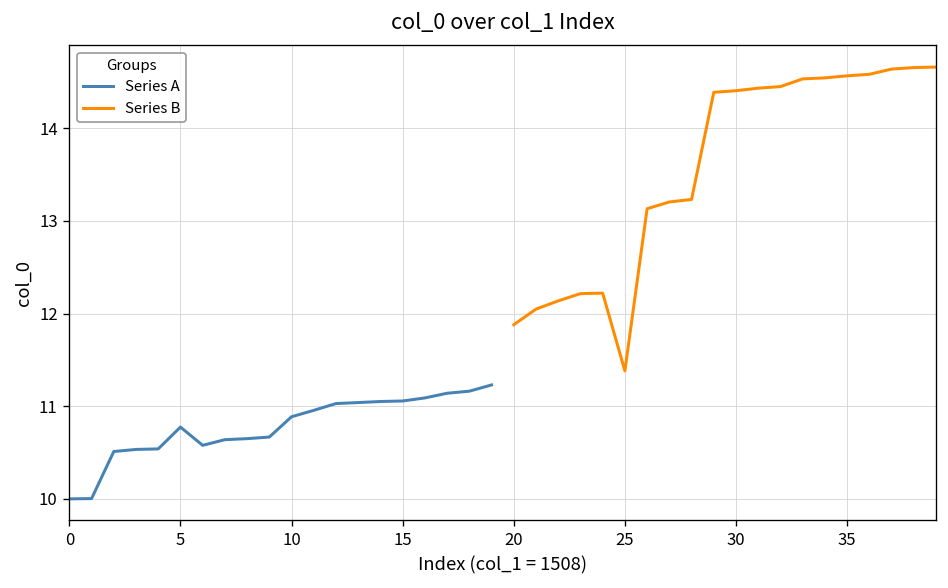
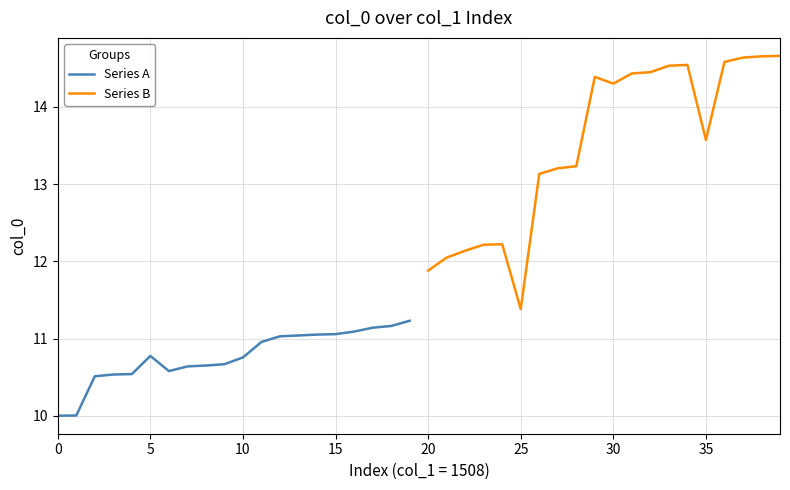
Series A, 10: 10.9 -> 10.8
Series B, 30: 14.4 -> 14.3
Series B, 35: 14.6 -> 13.6
